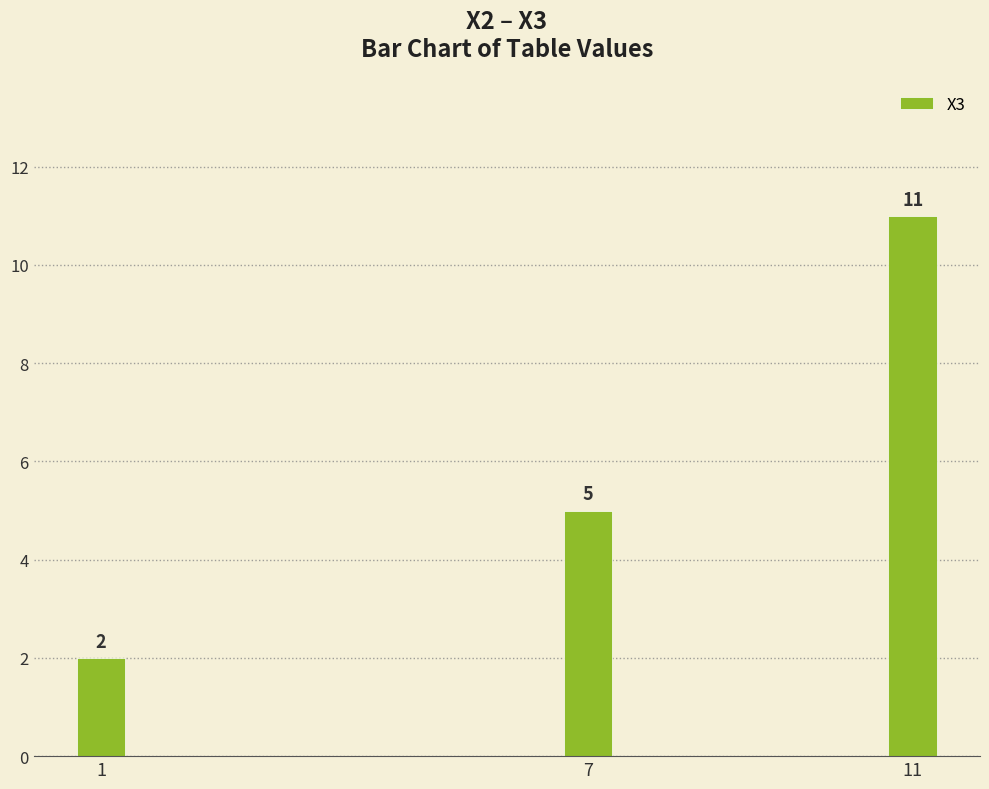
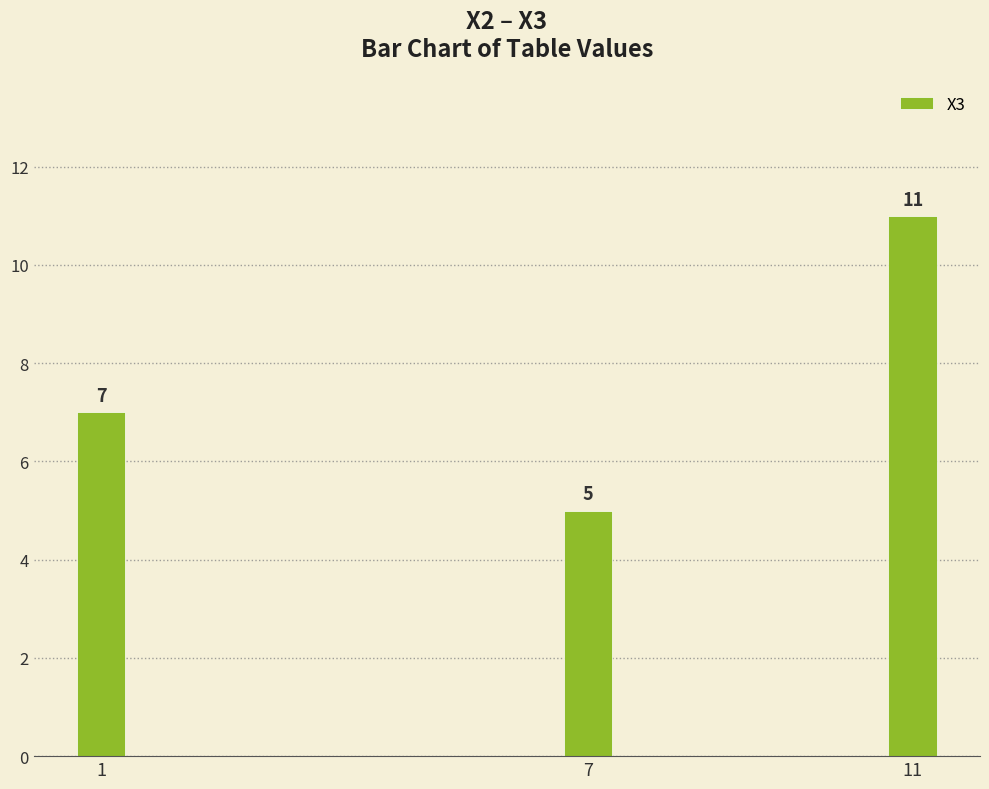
1: 2 -> 7
